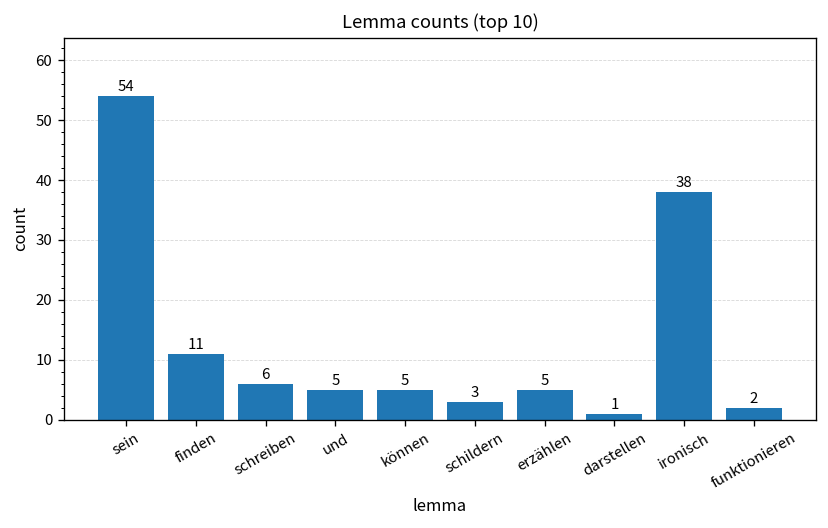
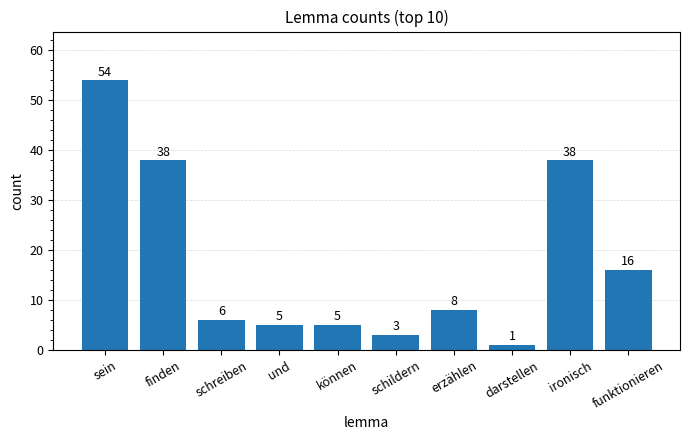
finden: 11 -> 38
erzählen: 5 -> 8
funktionieren: 2 -> 16
